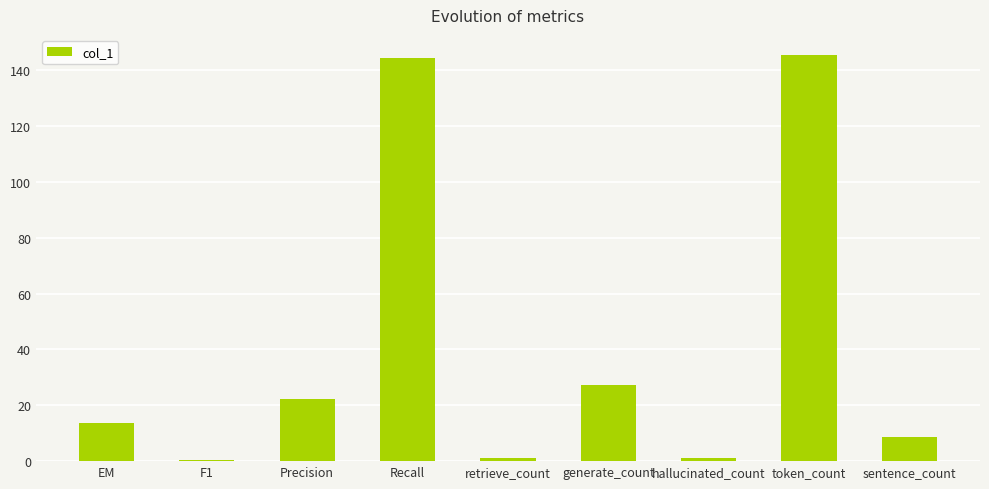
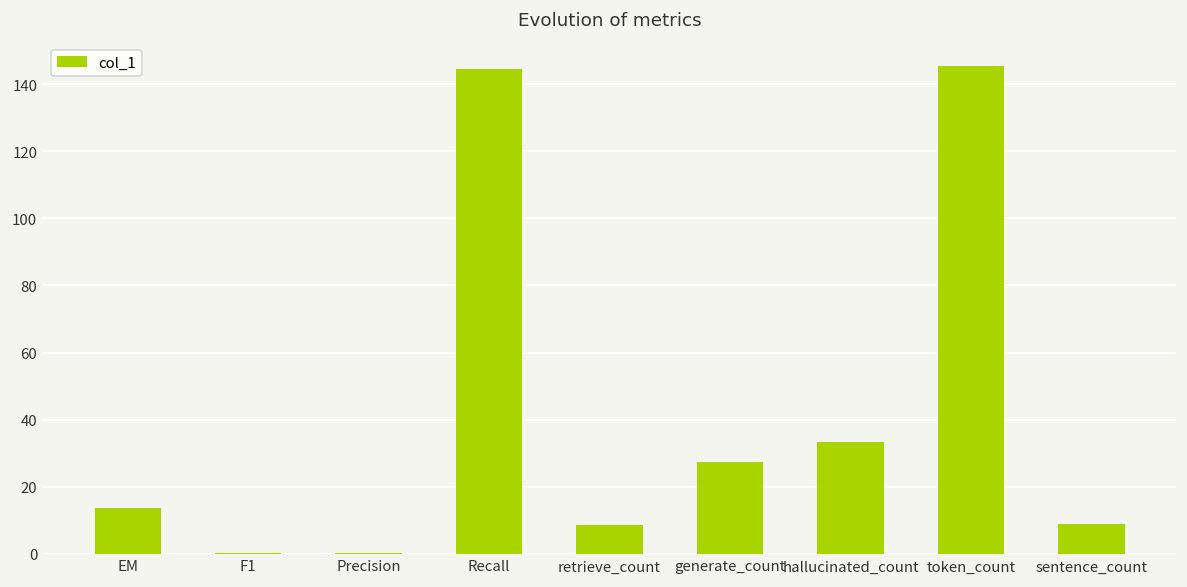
Precision: 22 -> 0
retrieve_count: 1 -> 9
hallucinated_count: 1 -> 33
